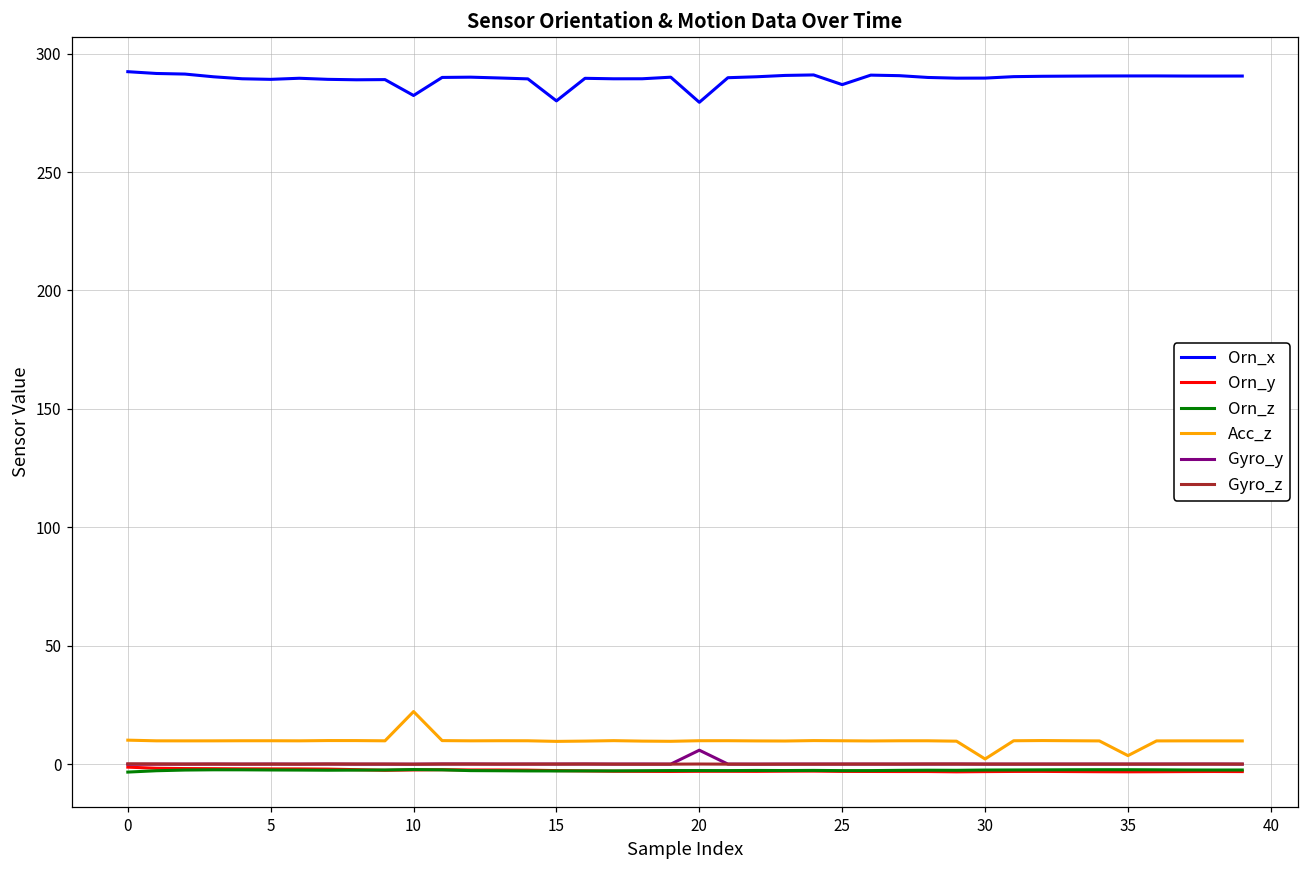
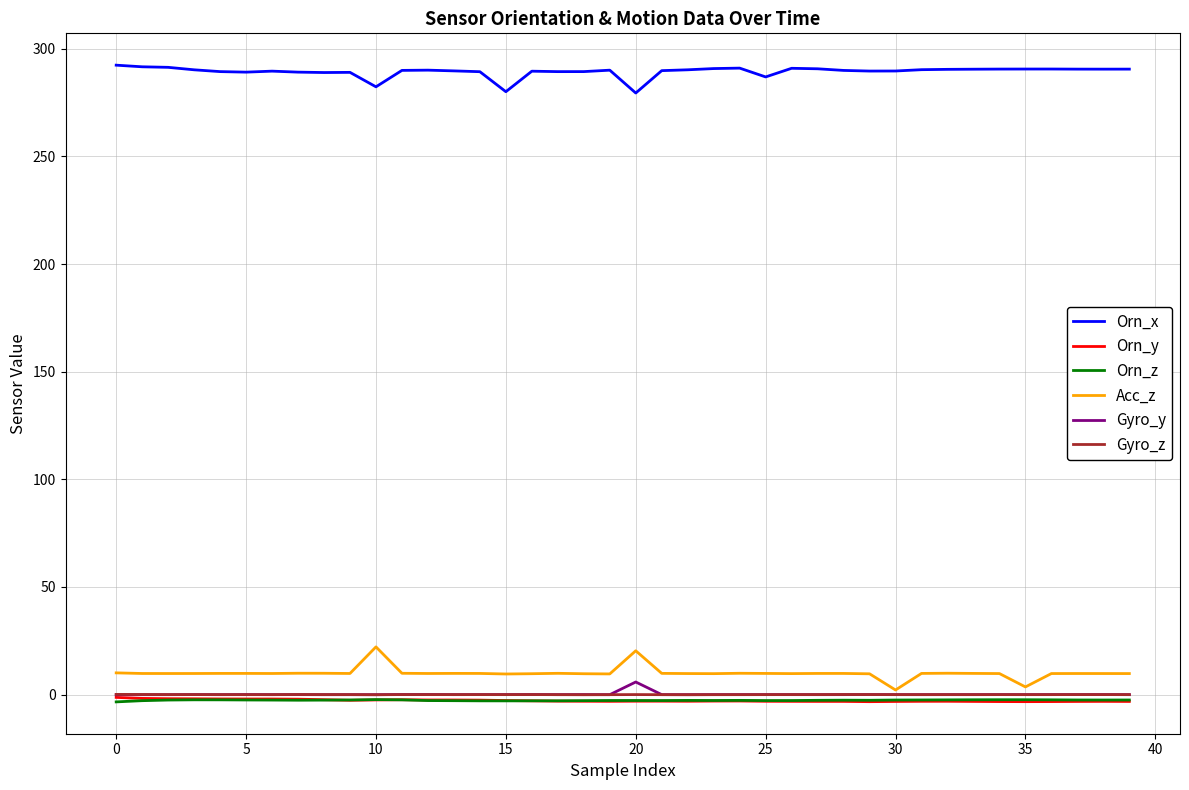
Acc_z, 20: 10 -> 20
